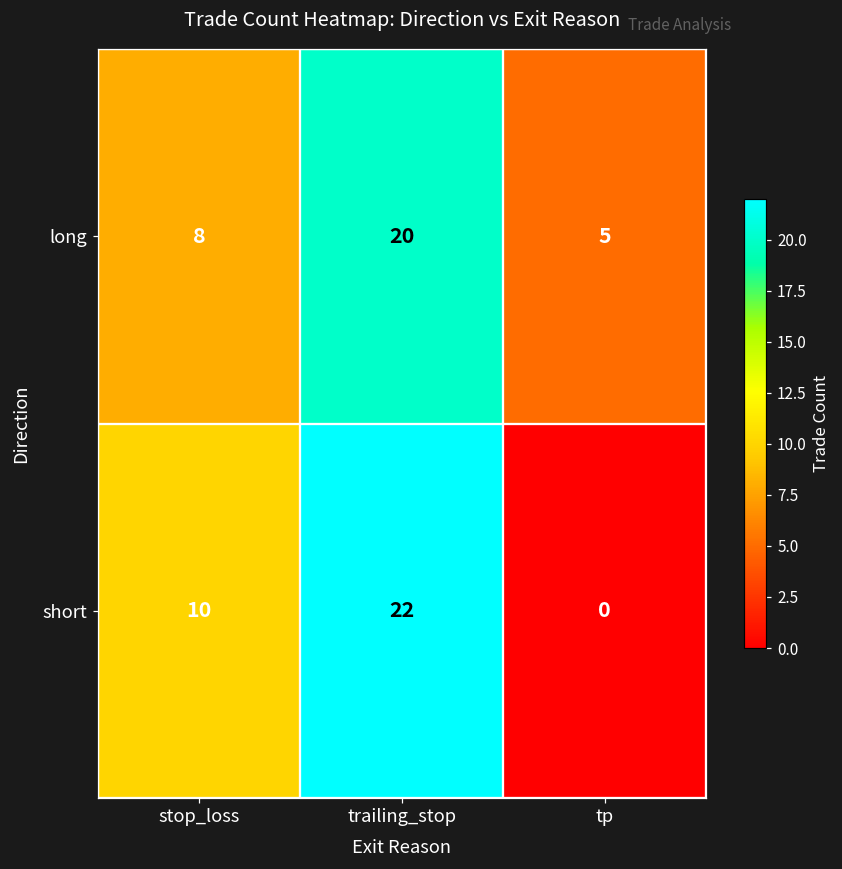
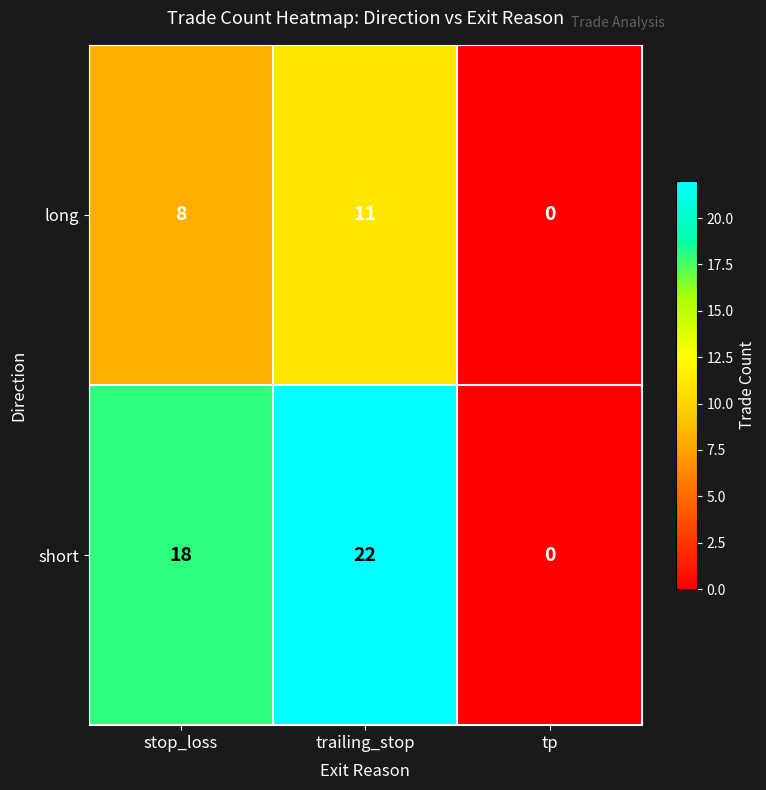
long, trailing_stop: 20 -> 11
long, tp: 5 -> 0
short, stop_loss: 10 -> 18
